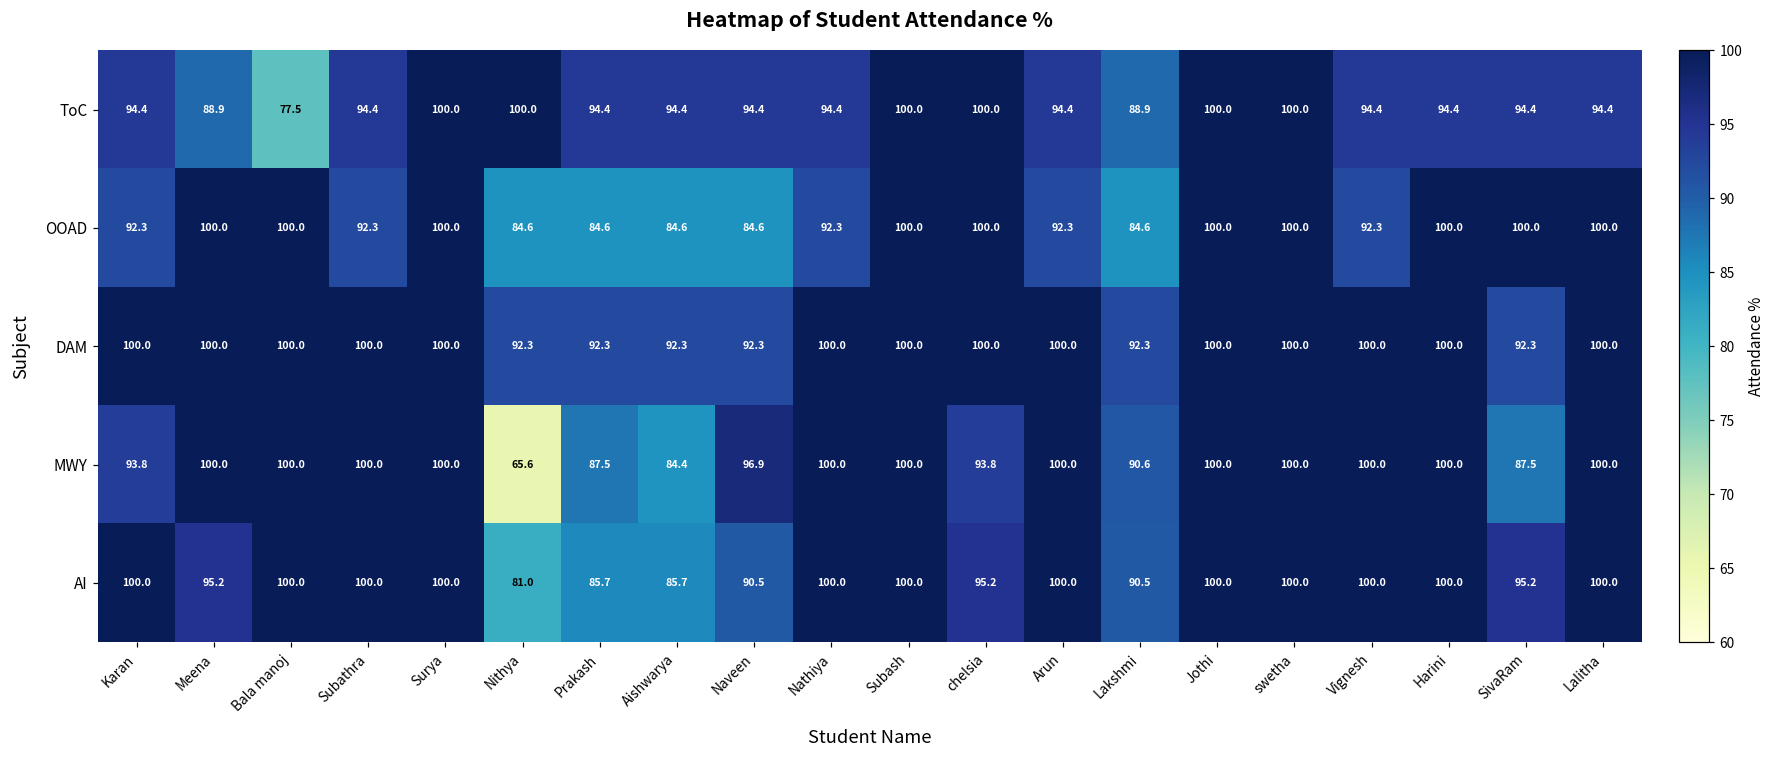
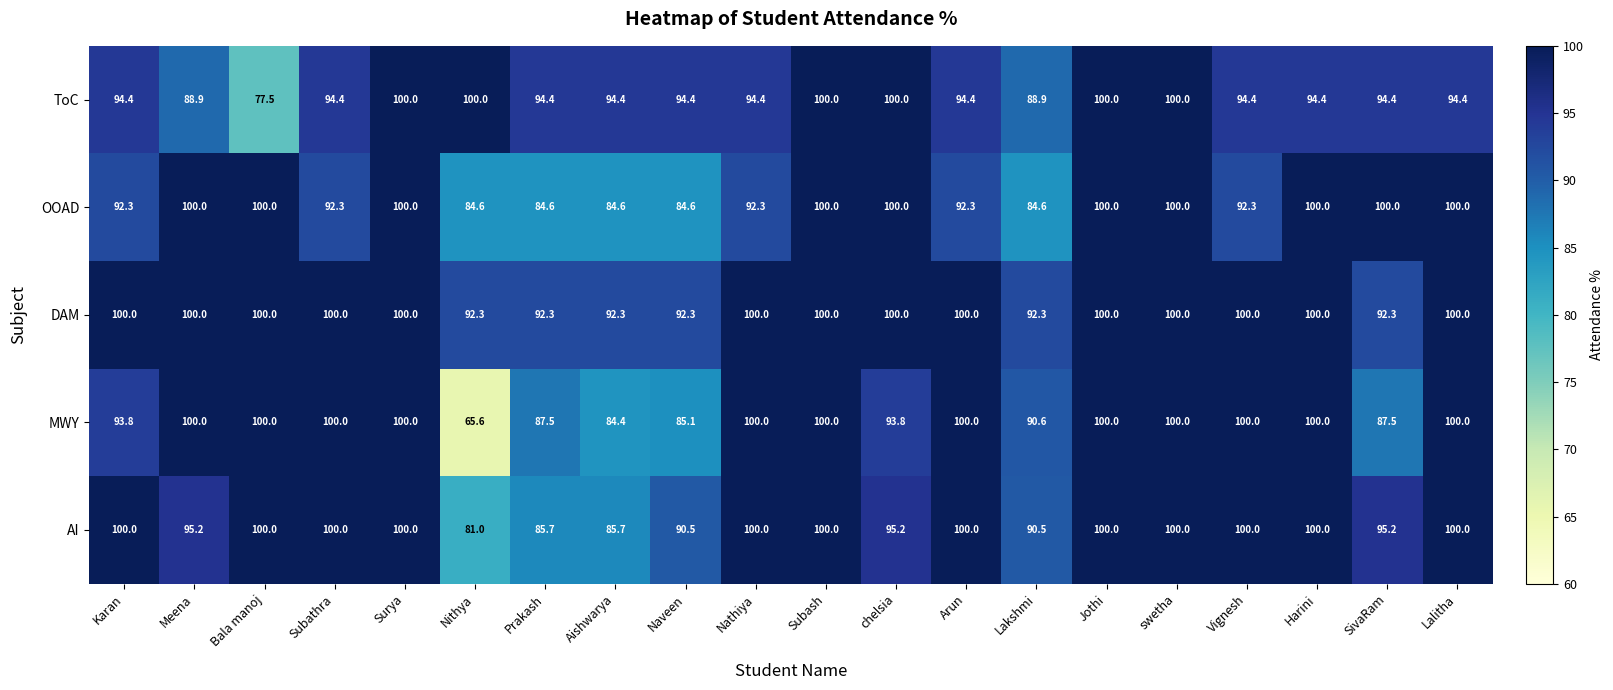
MWY, Naveen: 96.9 -> 85.1
